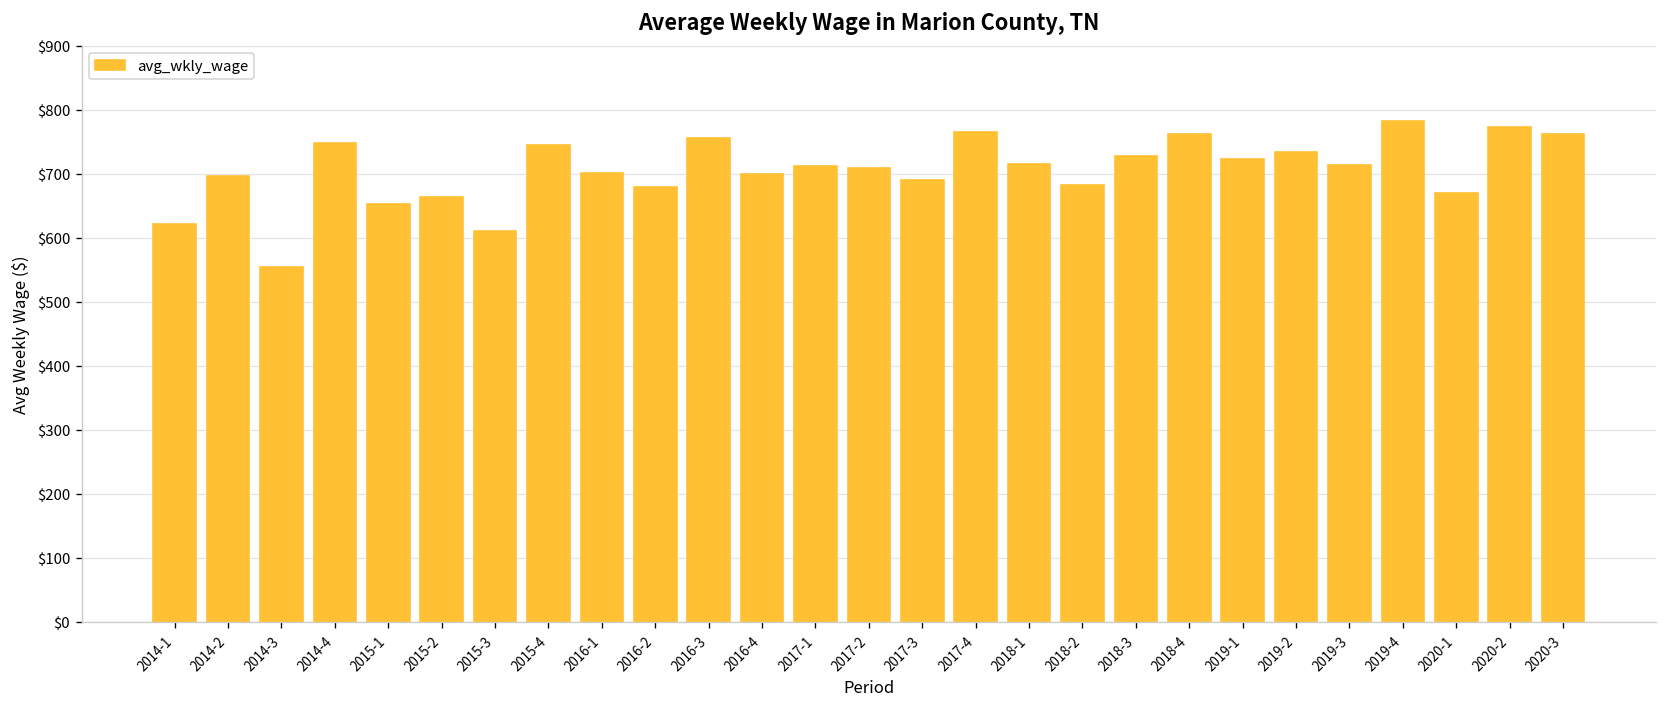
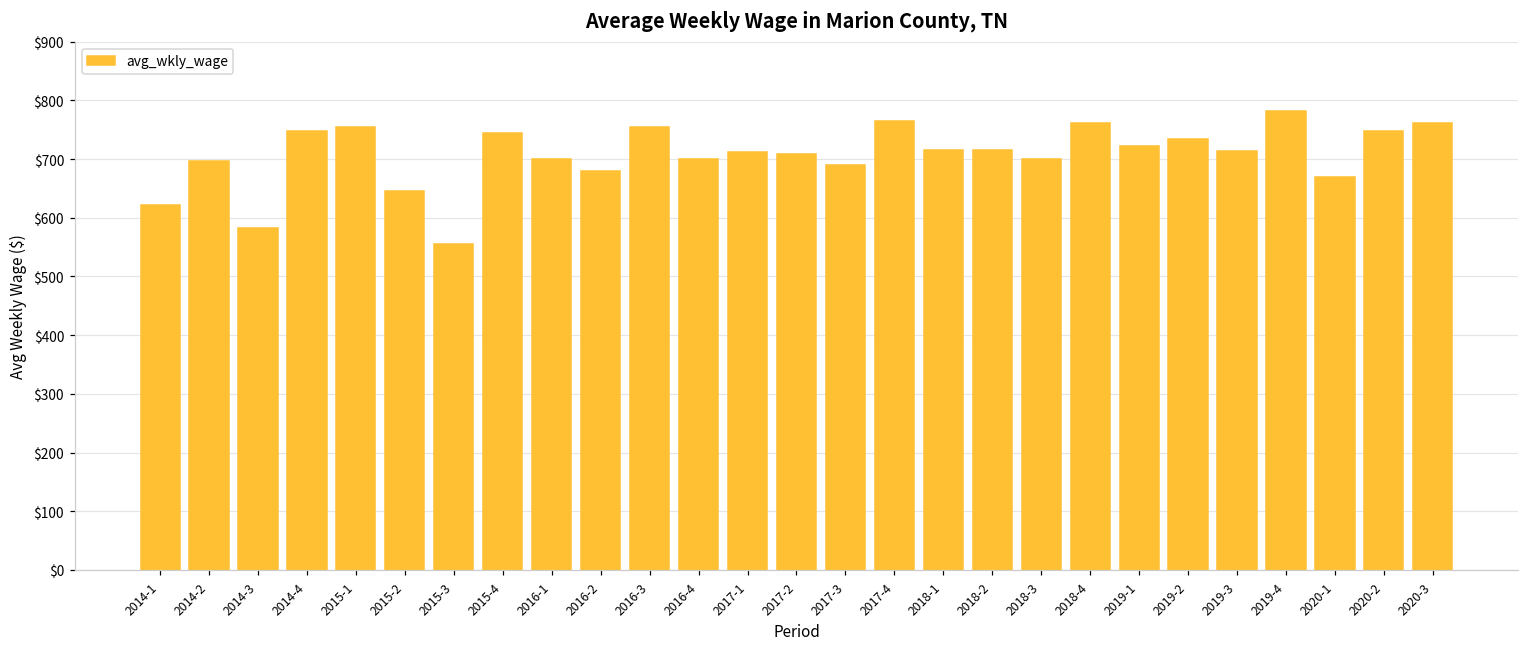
2014-3: $550 -> $580
2015-1: $650 -> $750
2015-2: $660 -> $650
2015-3: $610 -> $560
2018-2: $680 -> $720
2018-3: $730 -> $700
2020-2: $770 -> $750
